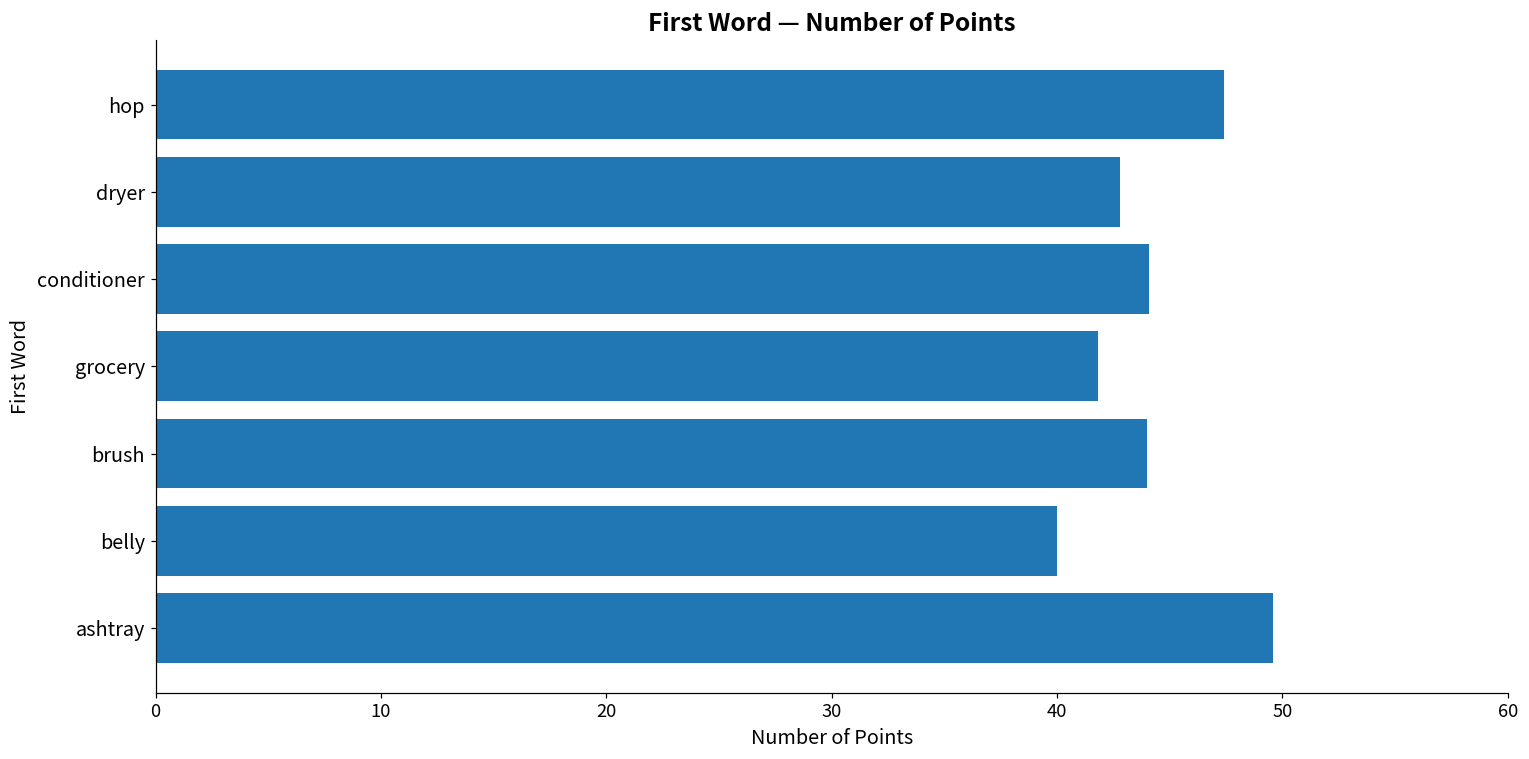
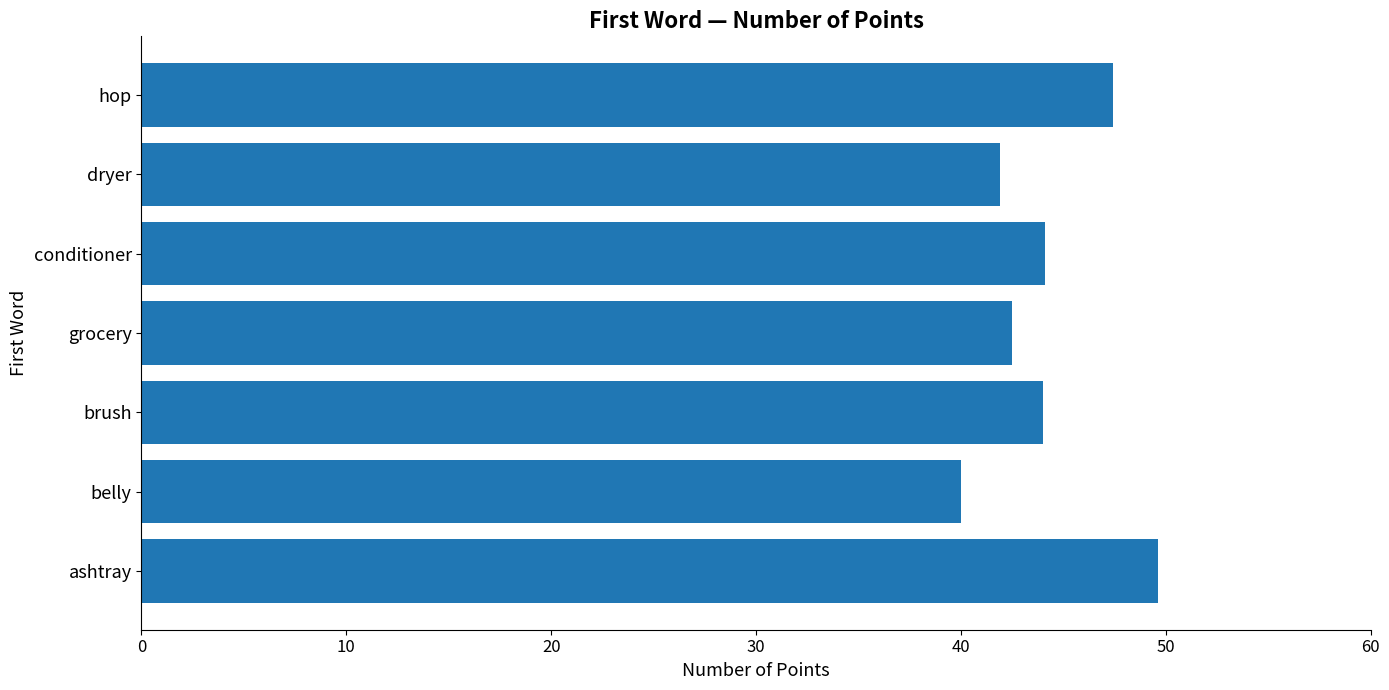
dryer: 42.8 -> 41.9
grocery: 41.8 -> 42.5
